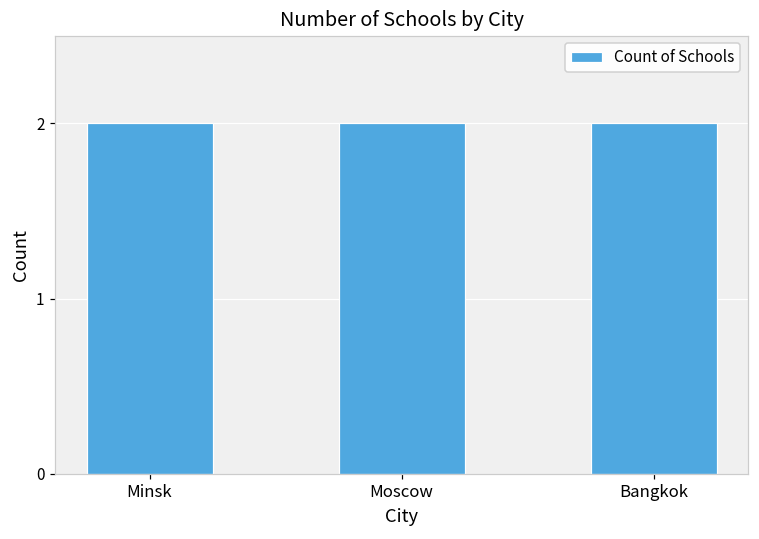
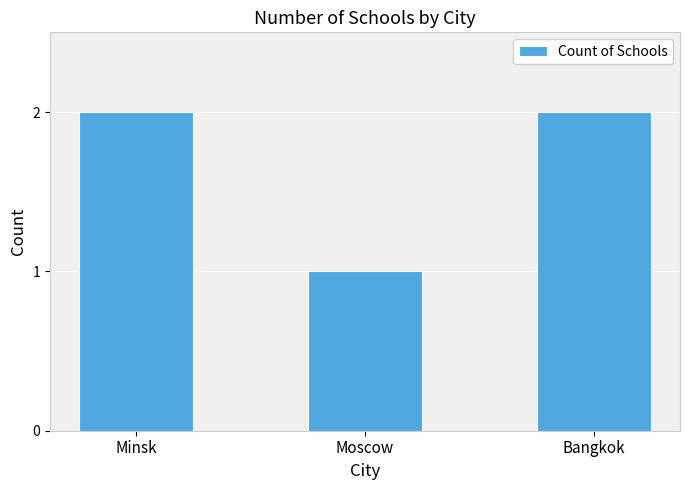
Moscow: 2 -> 1
